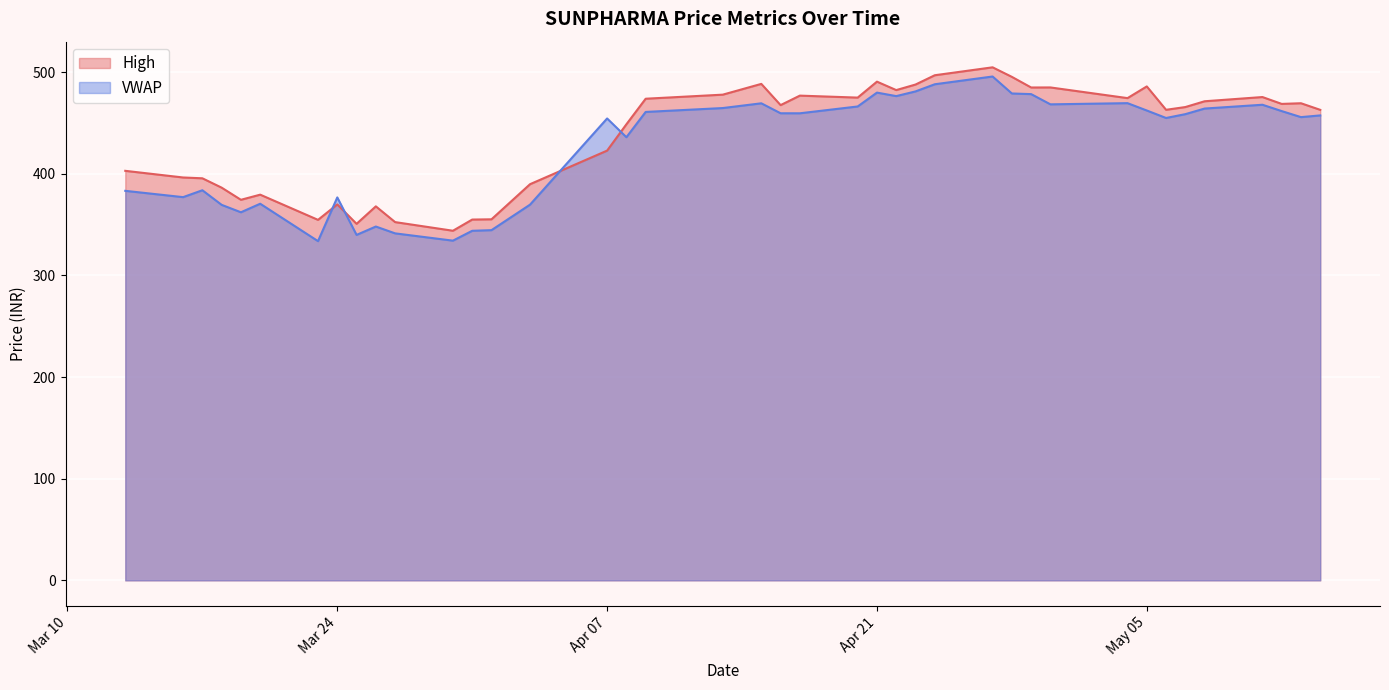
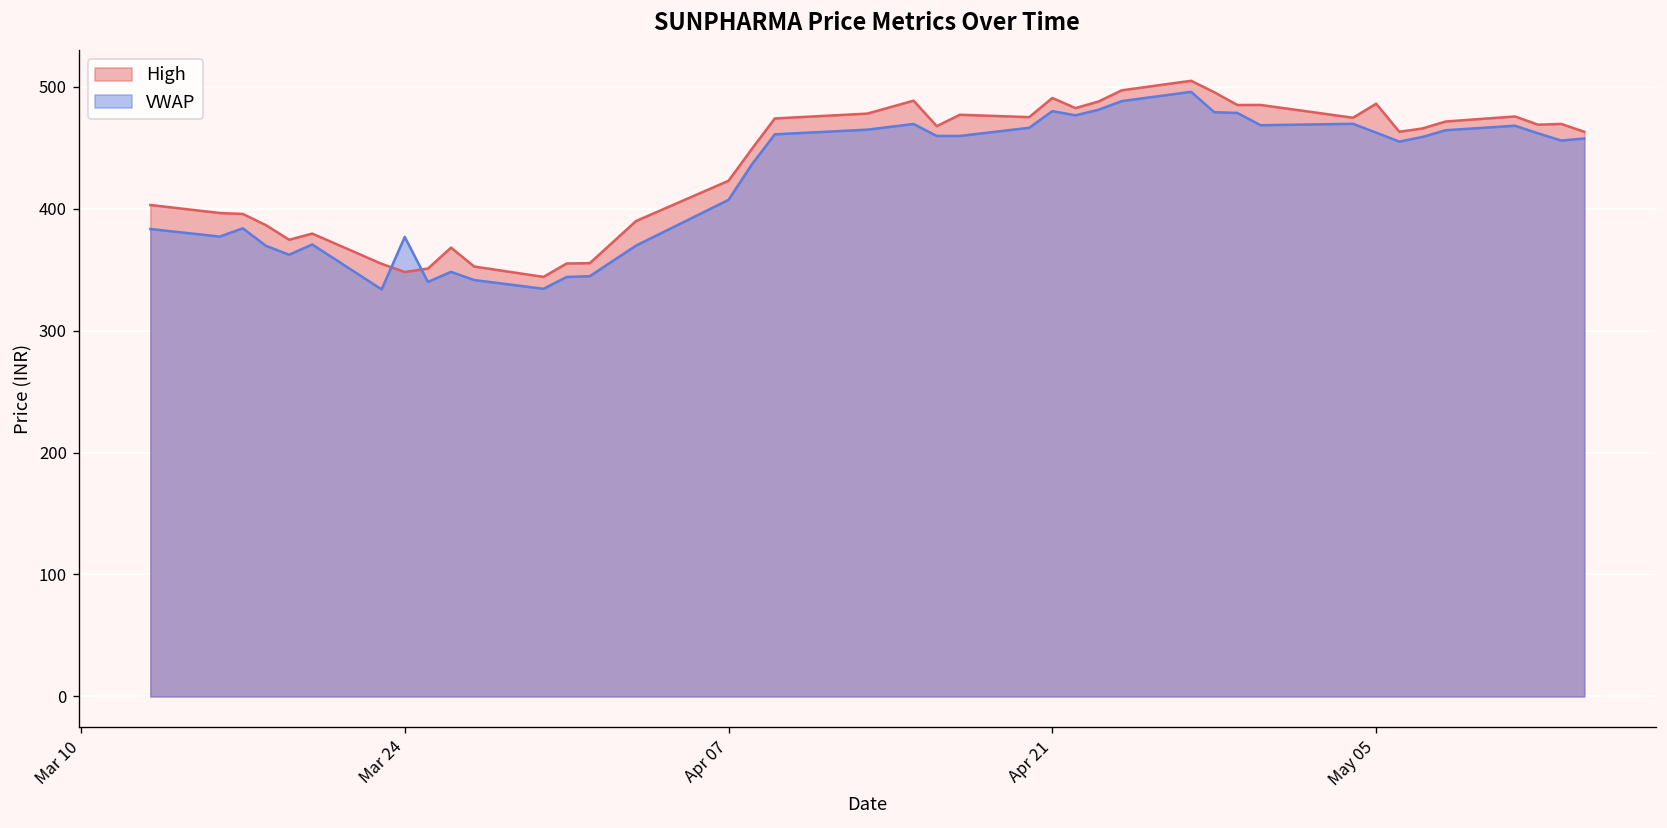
High, Mar 24: 370 -> 348
VWAP, Apr 07: 454 -> 407
